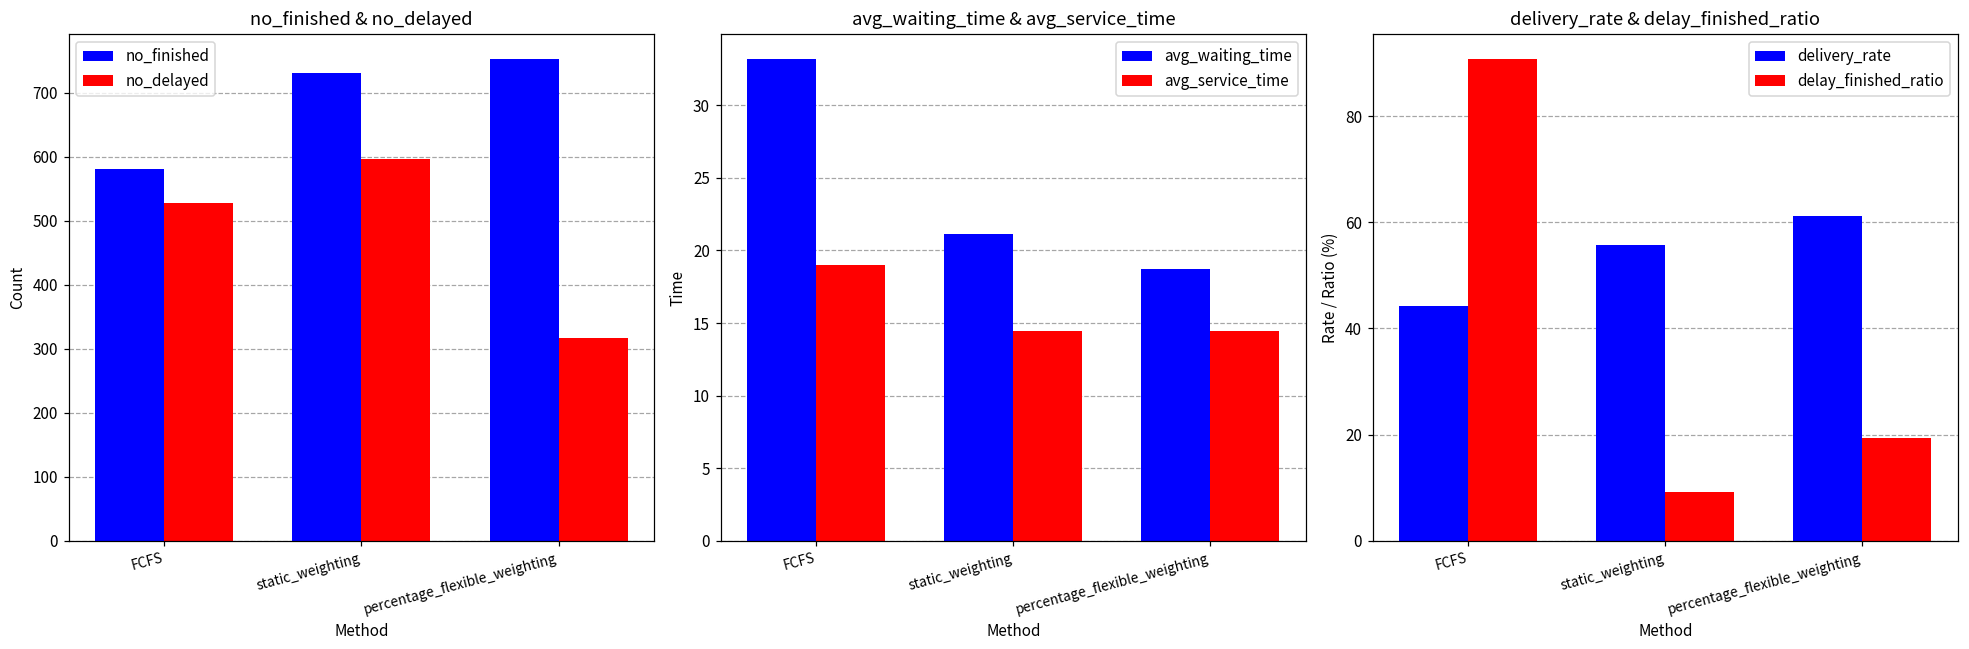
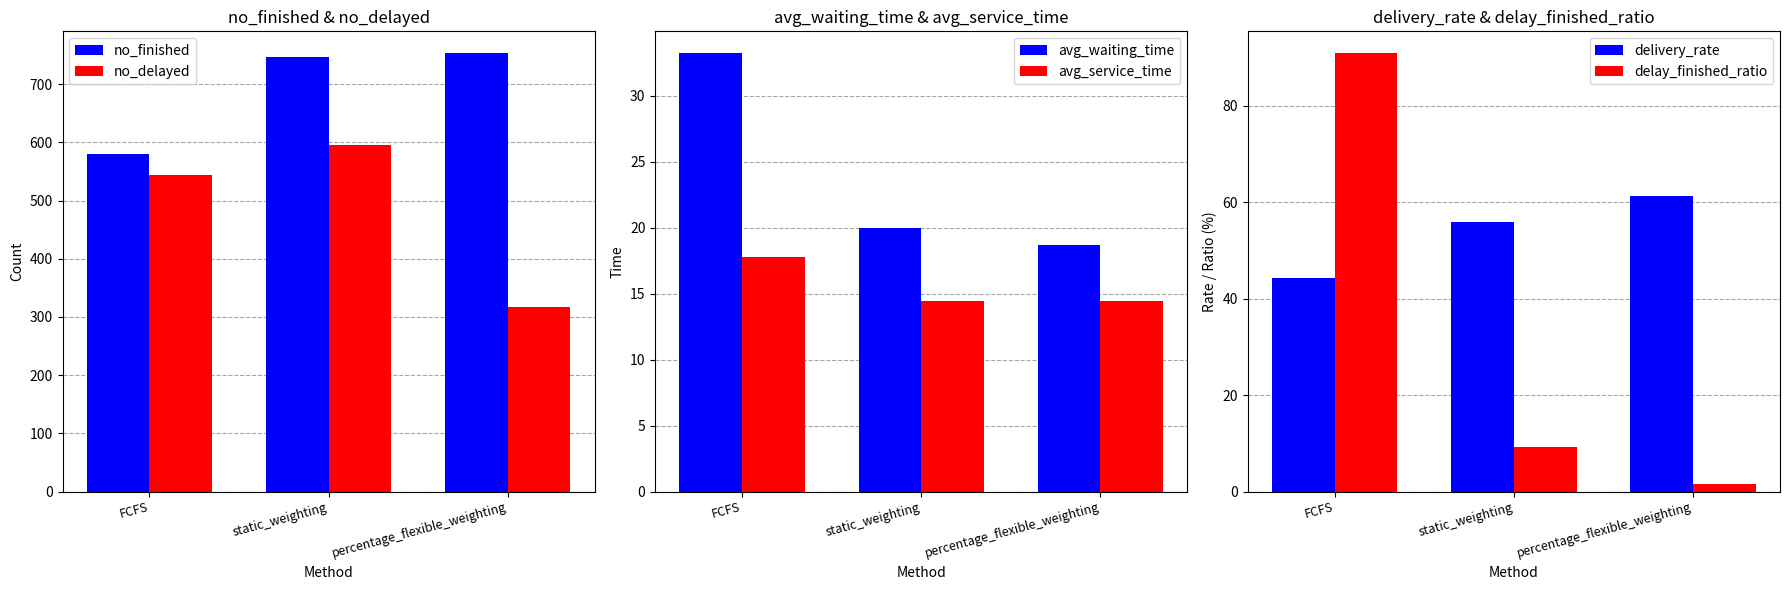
no_finished & no_delayed, no_delayed, FCFS: 530 -> 540
no_finished & no_delayed, no_finished, static_weighting: 730 -> 750
avg_waiting_time & avg_service_time, avg_service_time, FCFS: 19.0 -> 17.8
avg_waiting_time & avg_service_time, avg_waiting_time, static_weighting: 21.1 -> 19.9
delivery_rate & delay_finished_ratio, delay_finished_ratio, percentage_flexible_weighting: 19 -> 1
